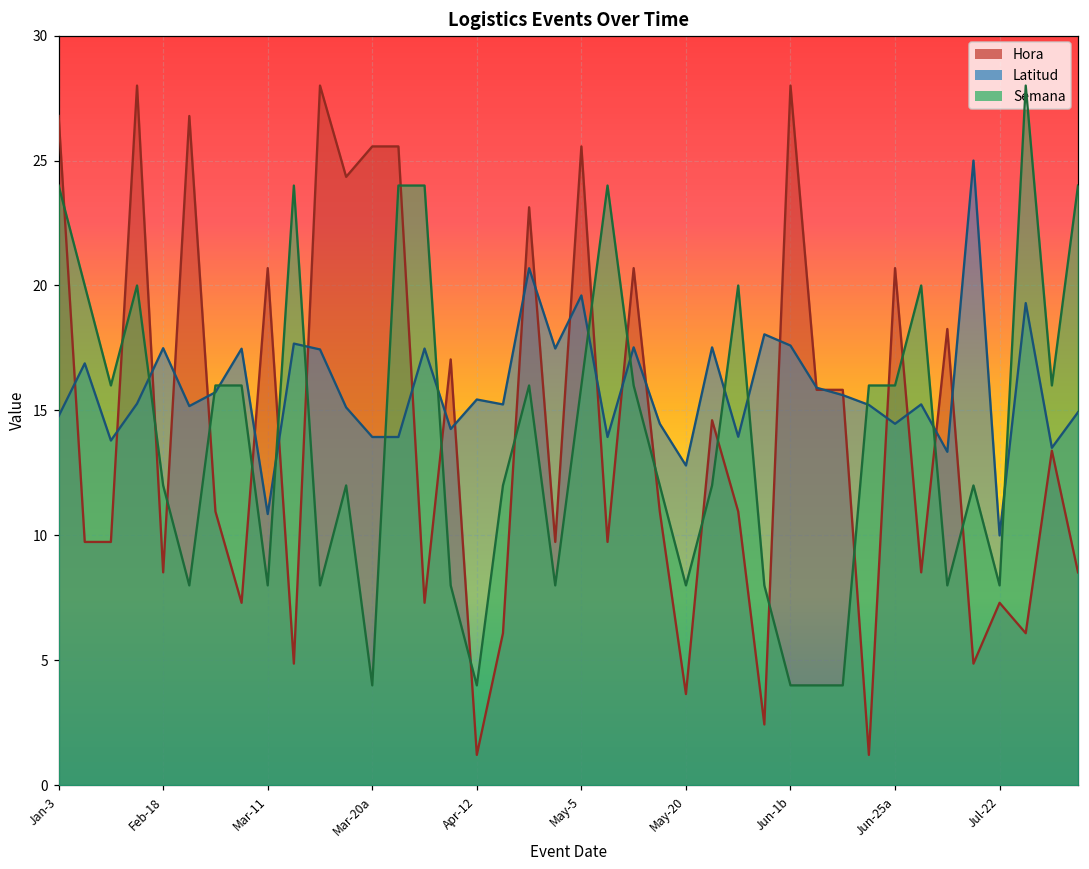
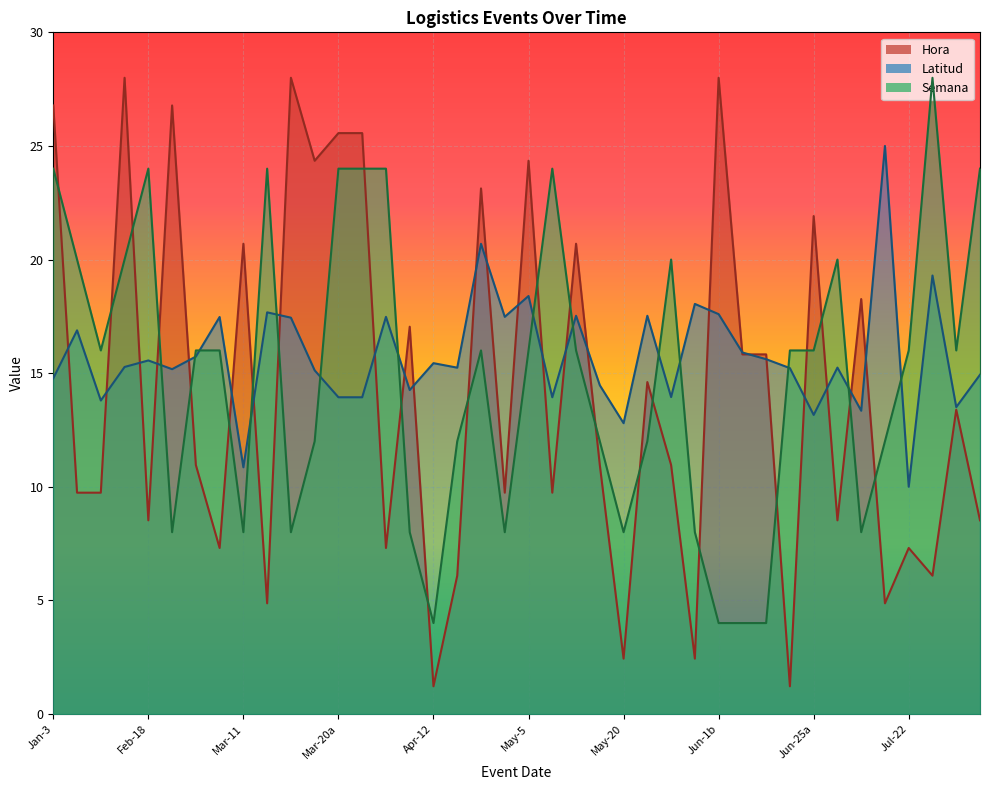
Latitud, Feb-18: 17.5 -> 15.6
Semana, Feb-18: 12.0 -> 24.0
Semana, Mar-20a: 4.0 -> 24.0
Hora, May-5: 25.6 -> 24.3
Latitud, May-5: 19.6 -> 18.4
Hora, May-20: 3.7 -> 2.4
Hora, Jun-25a: 20.7 -> 21.9
Latitud, Jun-25a: 14.5 -> 13.2
Semana, Jul-22: 8.0 -> 16.0
